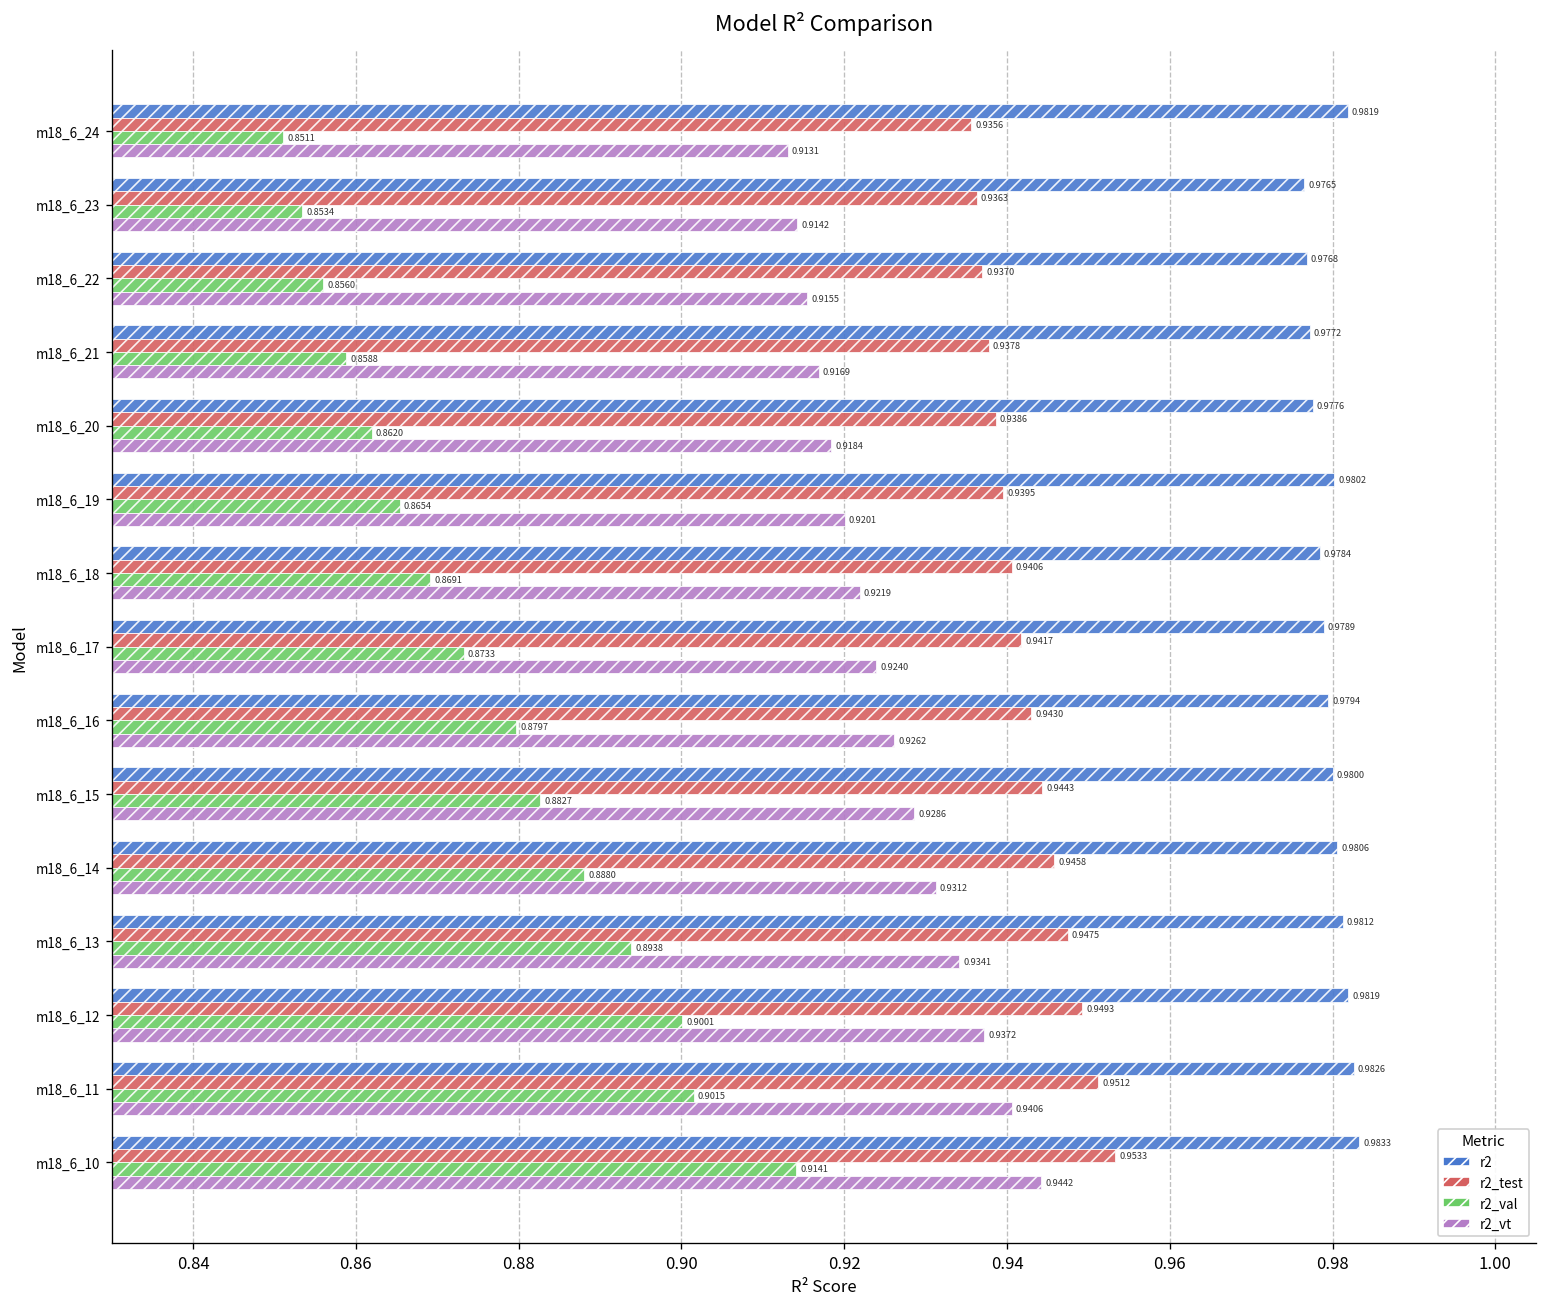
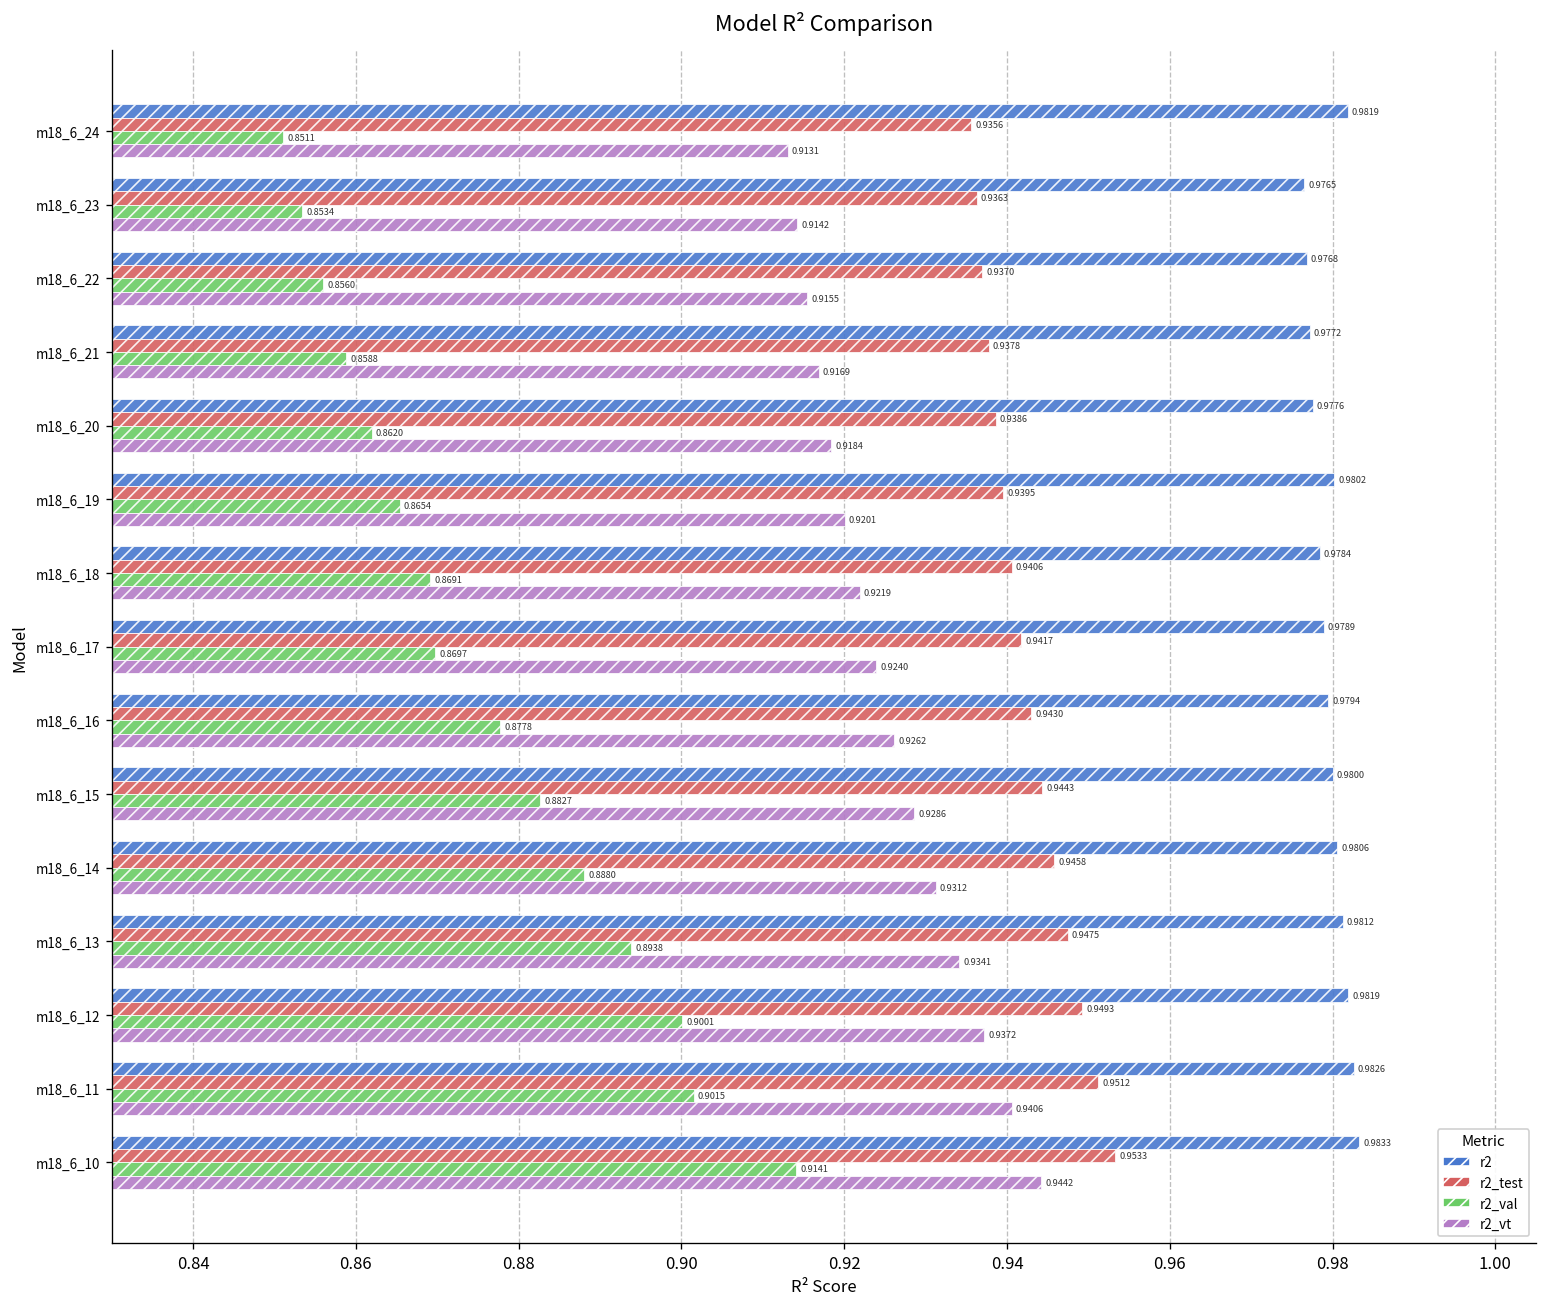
r2_val, m18_6_17: 0.8733 -> 0.8697
r2_val, m18_6_16: 0.8797 -> 0.8778
